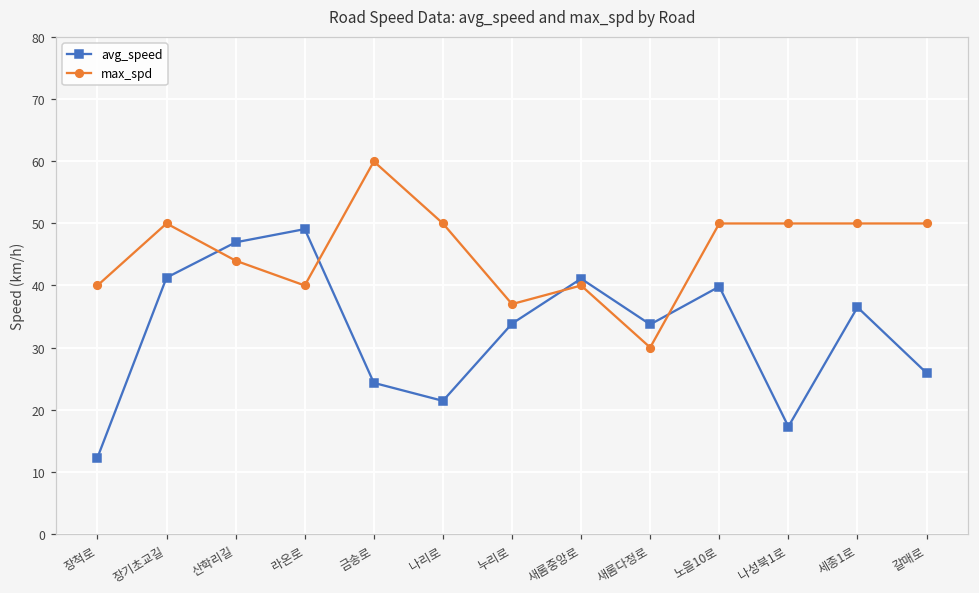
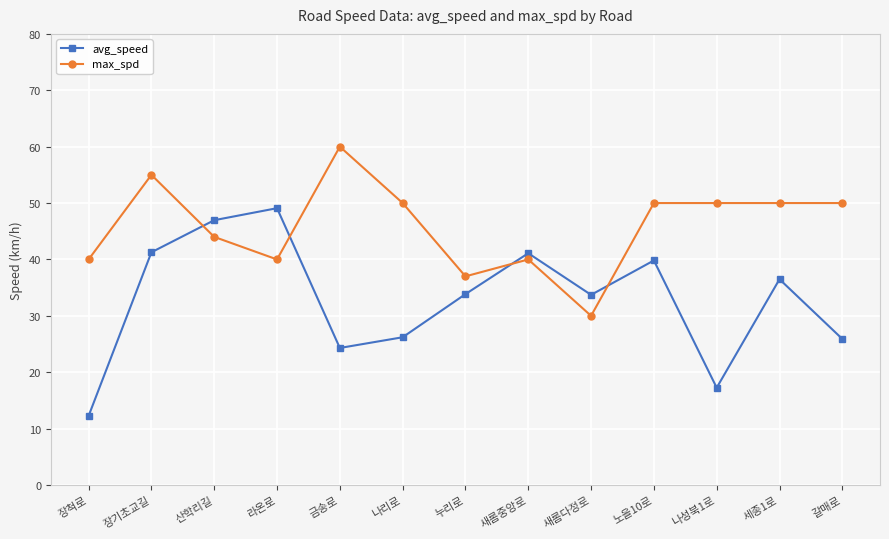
max_spd, 장기초교길: 50 -> 55
avg_speed, 나리로: 21 -> 26
